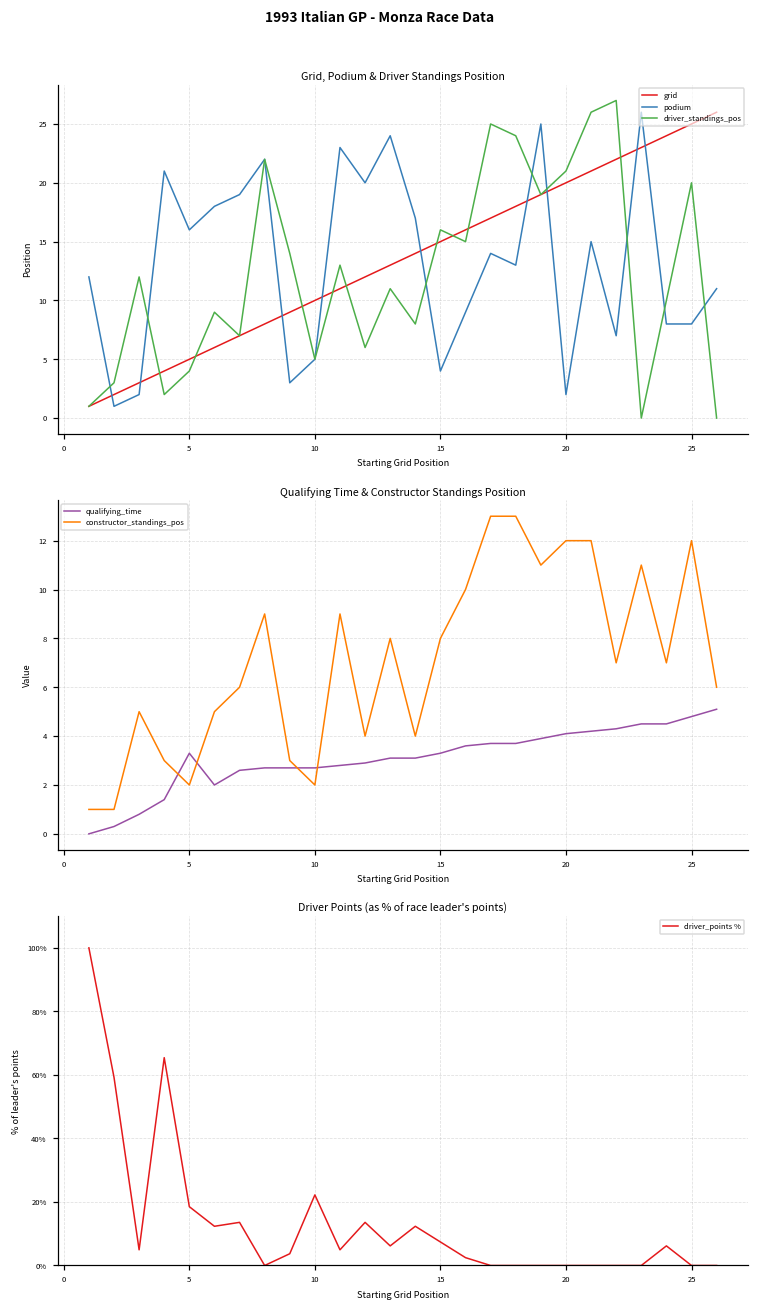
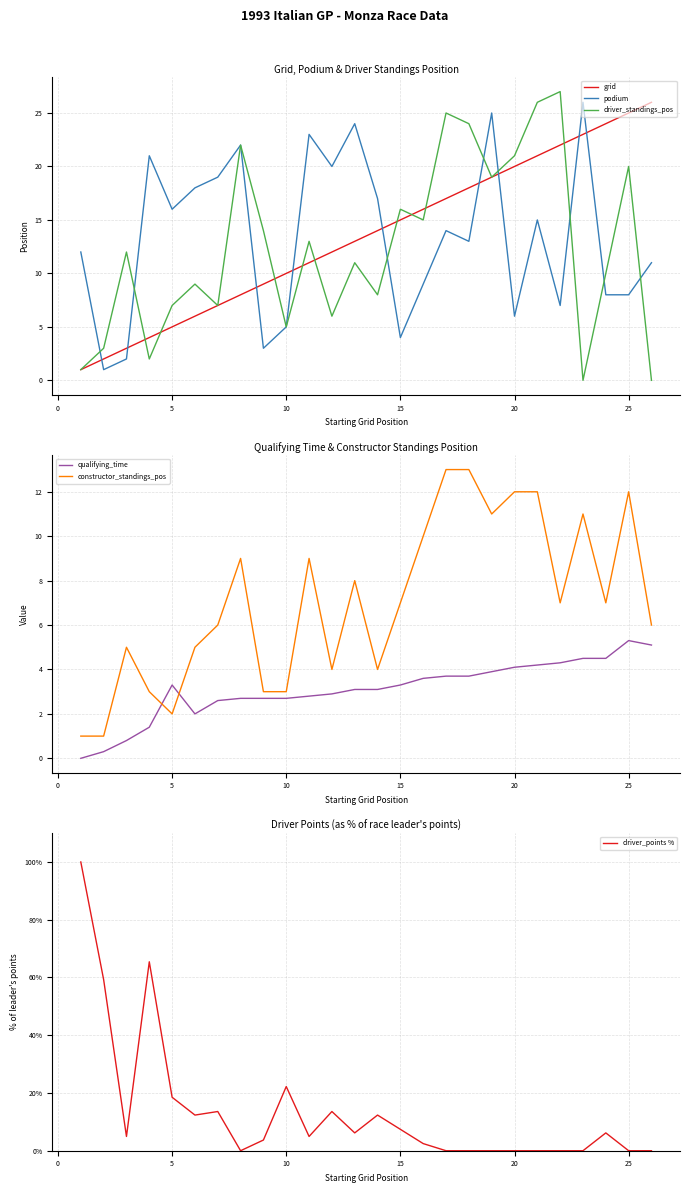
Grid, Podium & Driver Standings Position, driver_standings_pos, 5: 4 -> 7
Grid, Podium & Driver Standings Position, podium, 20: 2 -> 6
Qualifying Time & Constructor Standings Position, constructor_standings_pos, 10: 2 -> 3
Qualifying Time & Constructor Standings Position, constructor_standings_pos, 15: 8 -> 7
Qualifying Time & Constructor Standings Position, qualifying_time, 25: 4.8 -> 5.3
